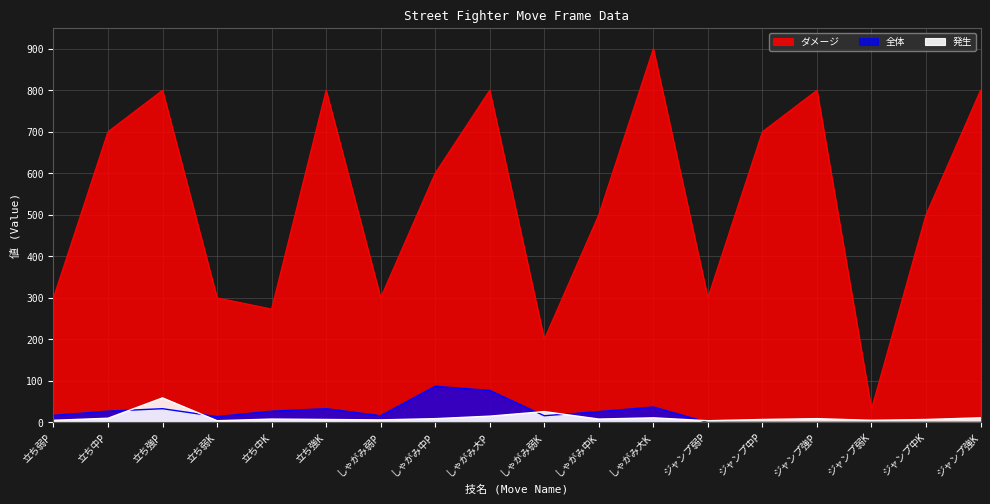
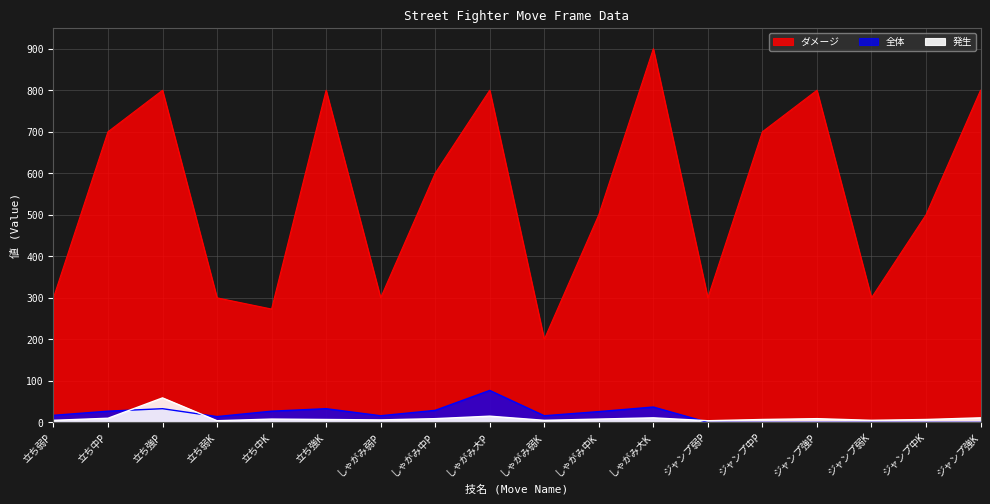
全体, しゃがみ中P: 90 -> 30
発生, しゃがみ弱K: 30 -> 10
ダメージ, ジャンプ弱K: 30 -> 300
